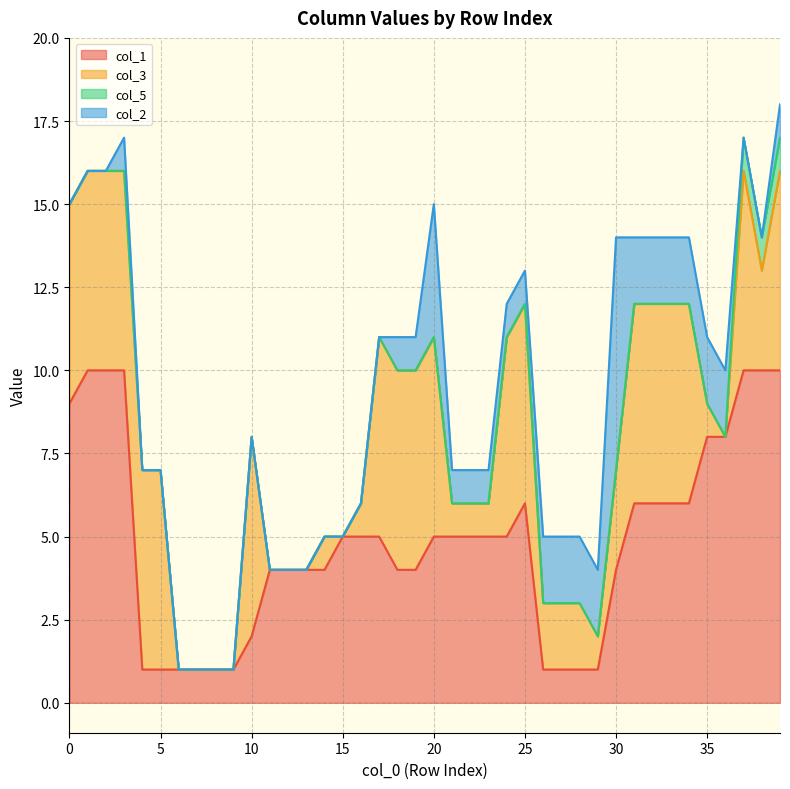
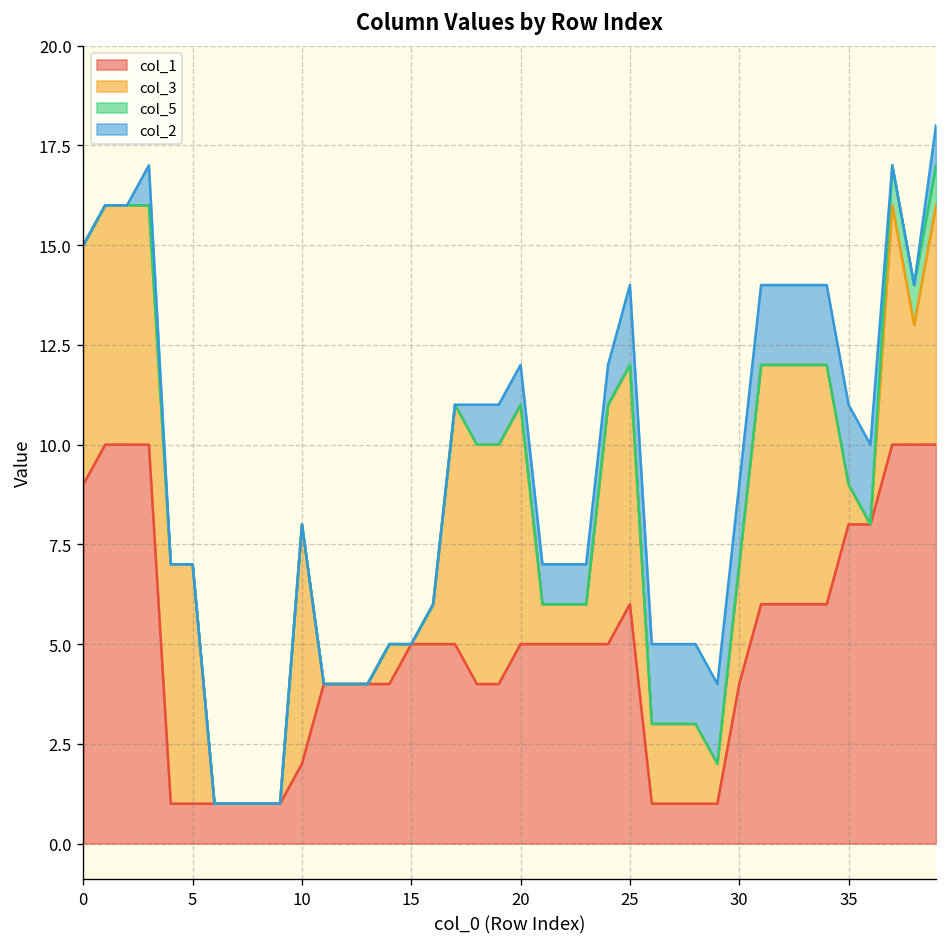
col_2, 20: 4 -> 1
col_2, 25: 1 -> 2
col_2, 30: 7 -> 2
